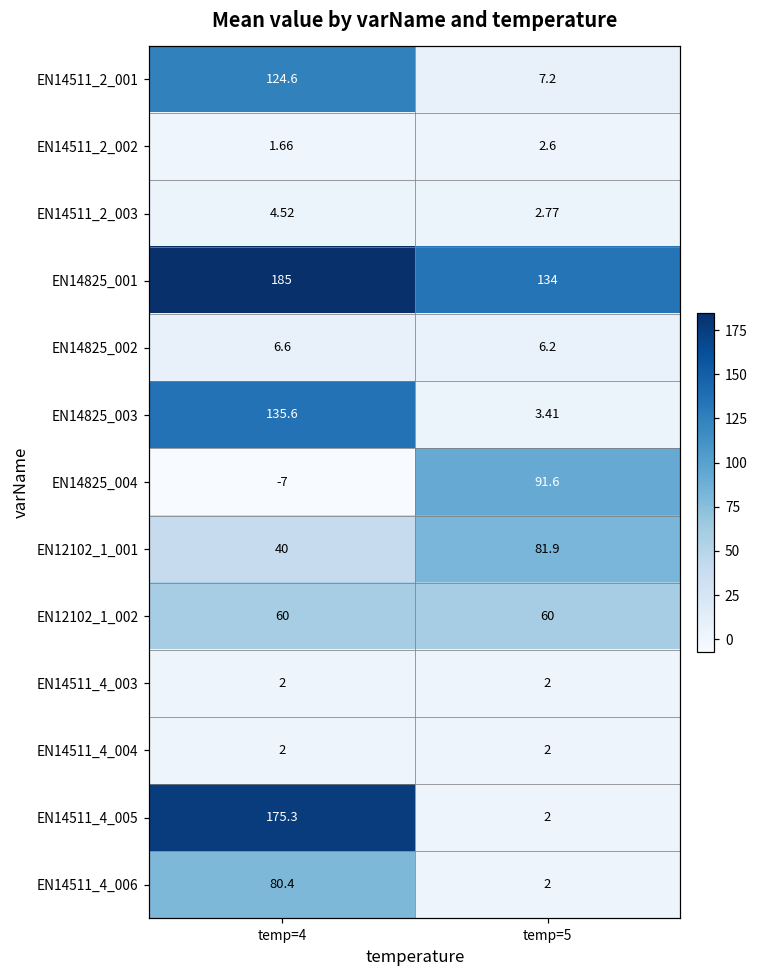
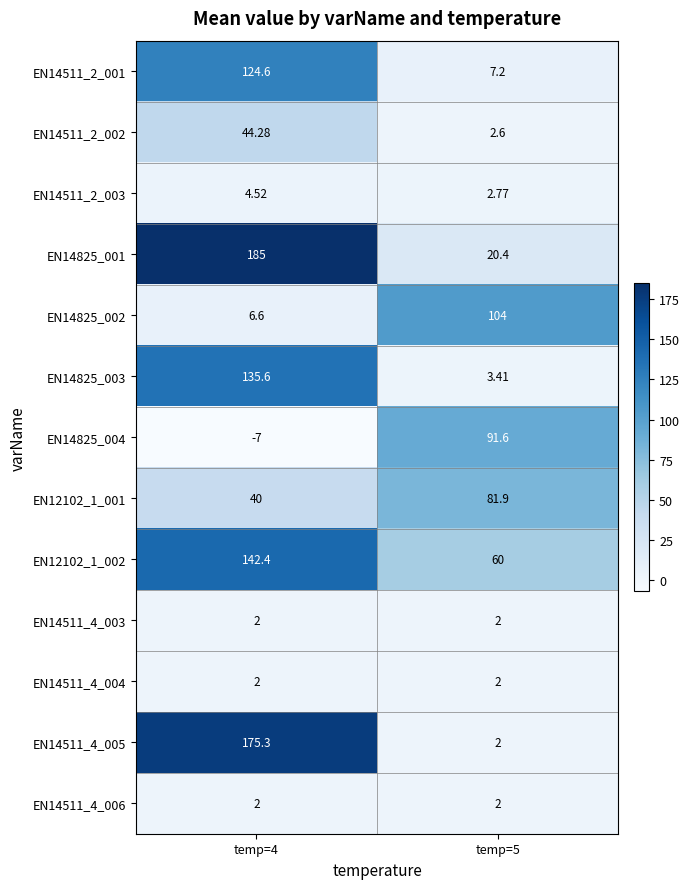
EN14511_2_002, temp=4: 1.66 -> 44.28
EN14825_001, temp=5: 134 -> 20.4
EN14825_002, temp=5: 6.2 -> 104
EN12102_1_002, temp=4: 60 -> 142.4
EN14511_4_006, temp=4: 80.4 -> 2
